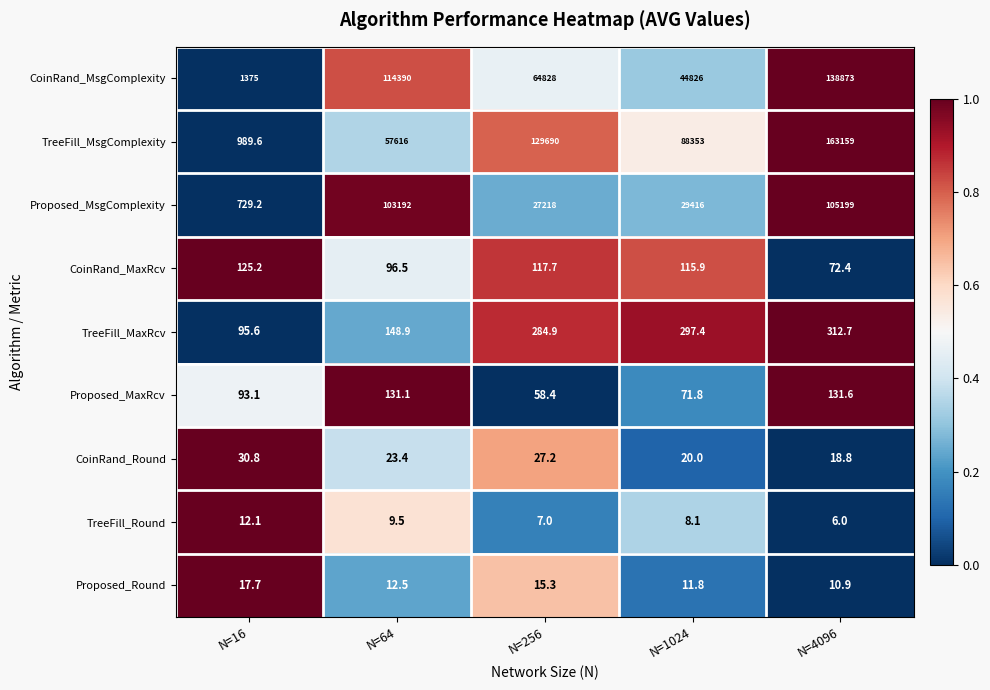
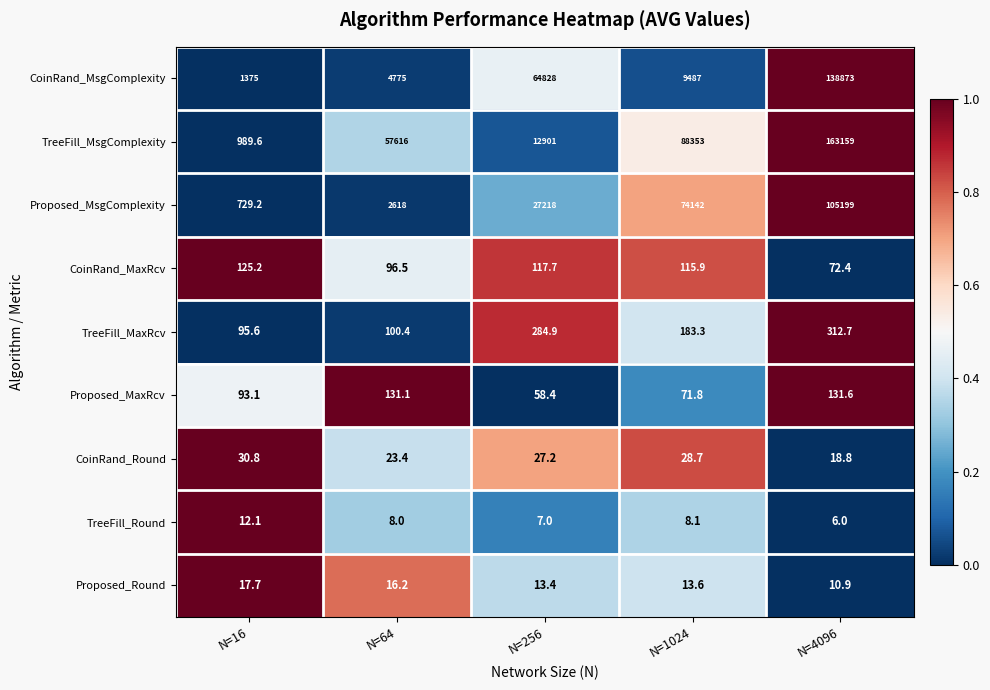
CoinRand_MsgComplexity, N=64: 114390 -> 4775
CoinRand_MsgComplexity, N=1024: 44826 -> 9487
TreeFill_MsgComplexity, N=256: 129690 -> 12901
Proposed_MsgComplexity, N=64: 103192 -> 2618
Proposed_MsgComplexity, N=1024: 29416 -> 74142
TreeFill_MaxRcv, N=64: 148.9 -> 100.4
TreeFill_MaxRcv, N=1024: 297.4 -> 183.3
CoinRand_Round, N=1024: 20.0 -> 28.7
TreeFill_Round, N=64: 9.5 -> 8.0
Proposed_Round, N=64: 12.5 -> 16.2
Proposed_Round, N=256: 15.3 -> 13.4
Proposed_Round, N=1024: 11.8 -> 13.6
